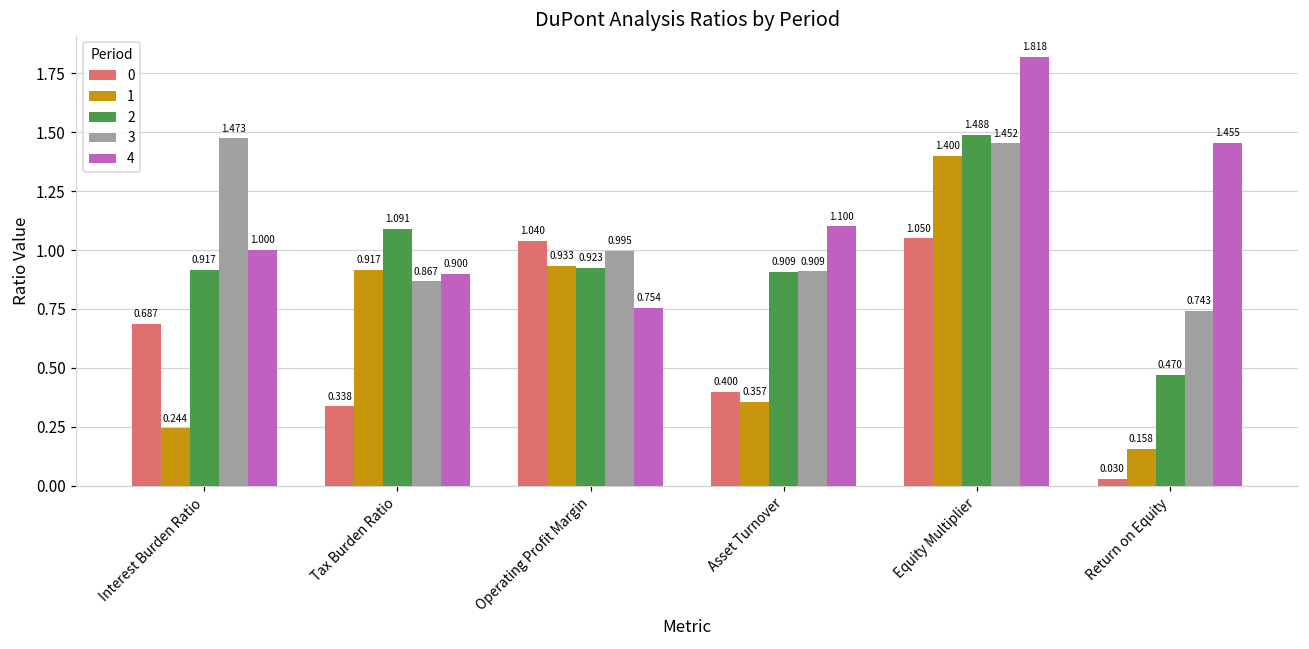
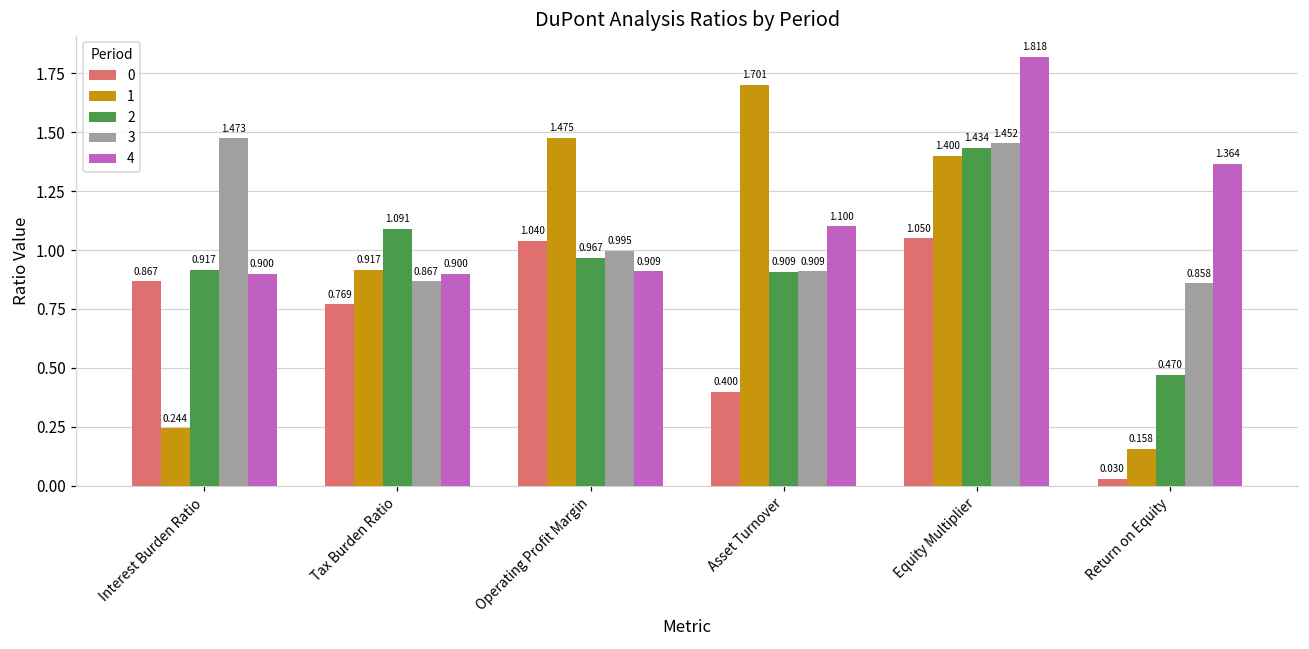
0, Interest Burden Ratio: 0.687 -> 0.867
4, Interest Burden Ratio: 1.000 -> 0.900
0, Tax Burden Ratio: 0.338 -> 0.769
1, Operating Profit Margin: 0.933 -> 1.475
2, Operating Profit Margin: 0.923 -> 0.967
4, Operating Profit Margin: 0.754 -> 0.909
1, Asset Turnover: 0.357 -> 1.701
2, Equity Multiplier: 1.488 -> 1.434
3, Return on Equity: 0.743 -> 0.858
4, Return on Equity: 1.455 -> 1.364
